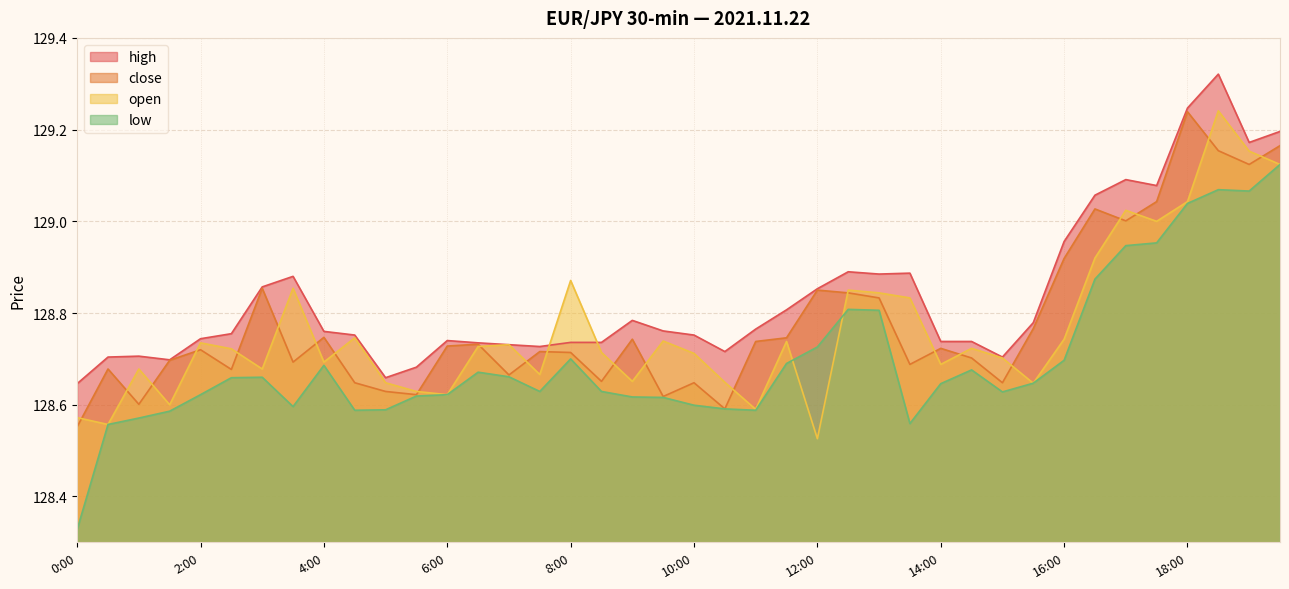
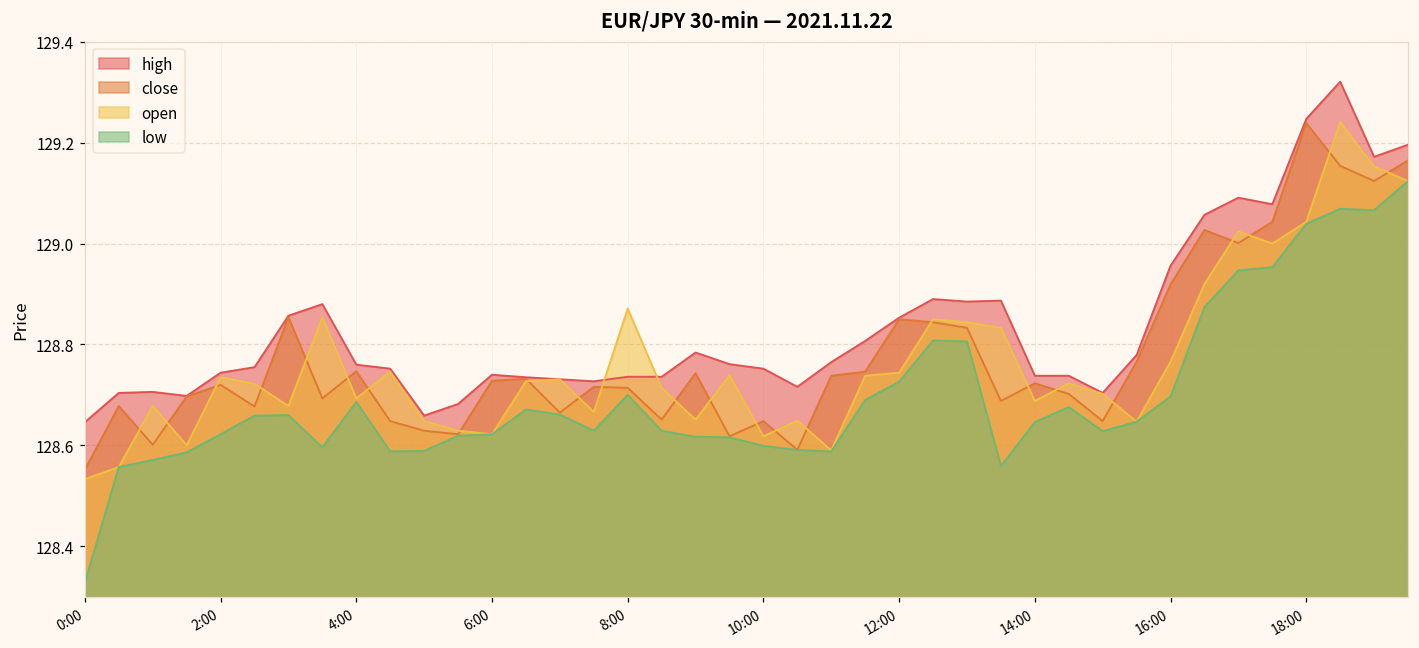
open, 0:00: 128.57 -> 128.53
open, 10:00: 128.71 -> 128.62
open, 12:00: 128.53 -> 128.74
open, 16:00: 128.74 -> 128.77
